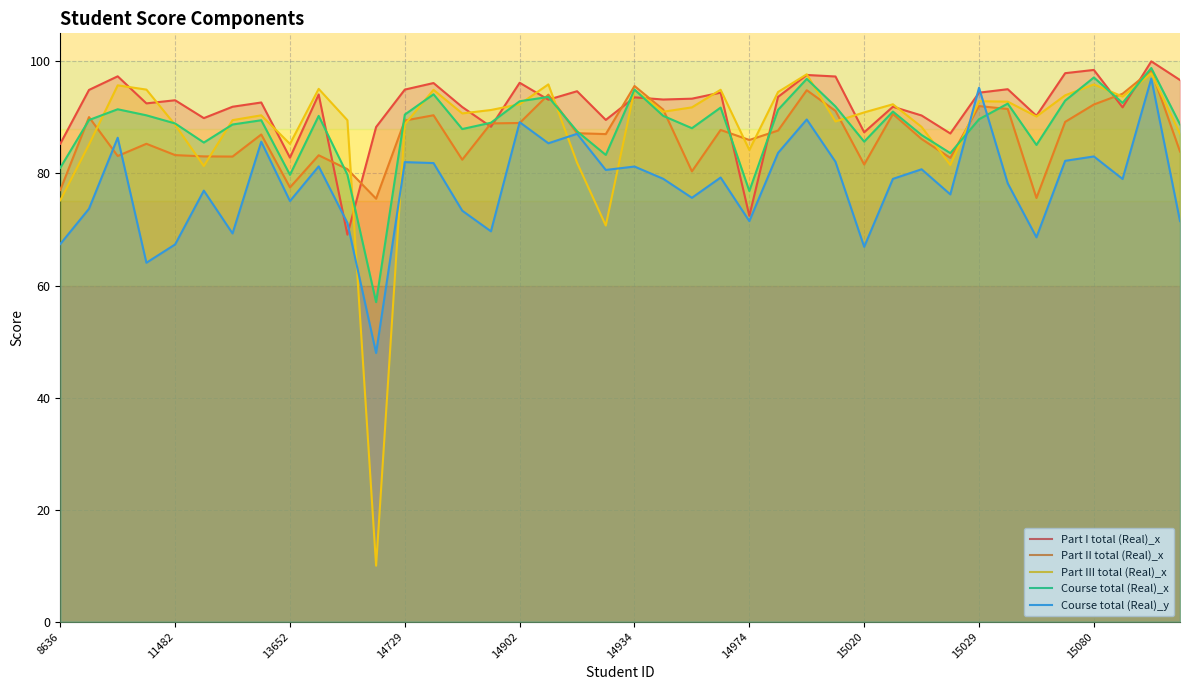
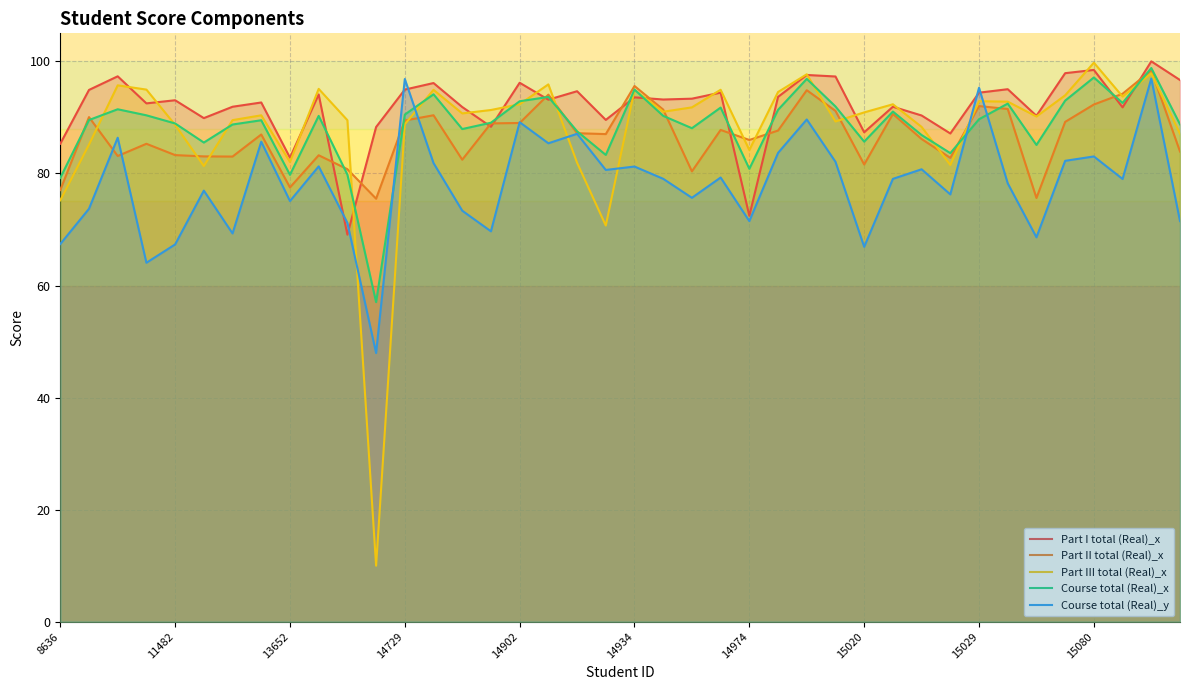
Course total (Real)_x, 8636: 81 -> 79
Part III total (Real)_x, 13652: 85 -> 82
Course total (Real)_y, 14729: 82 -> 97
Course total (Real)_x, 14974: 77 -> 81
Part III total (Real)_x, 15080: 96 -> 100
